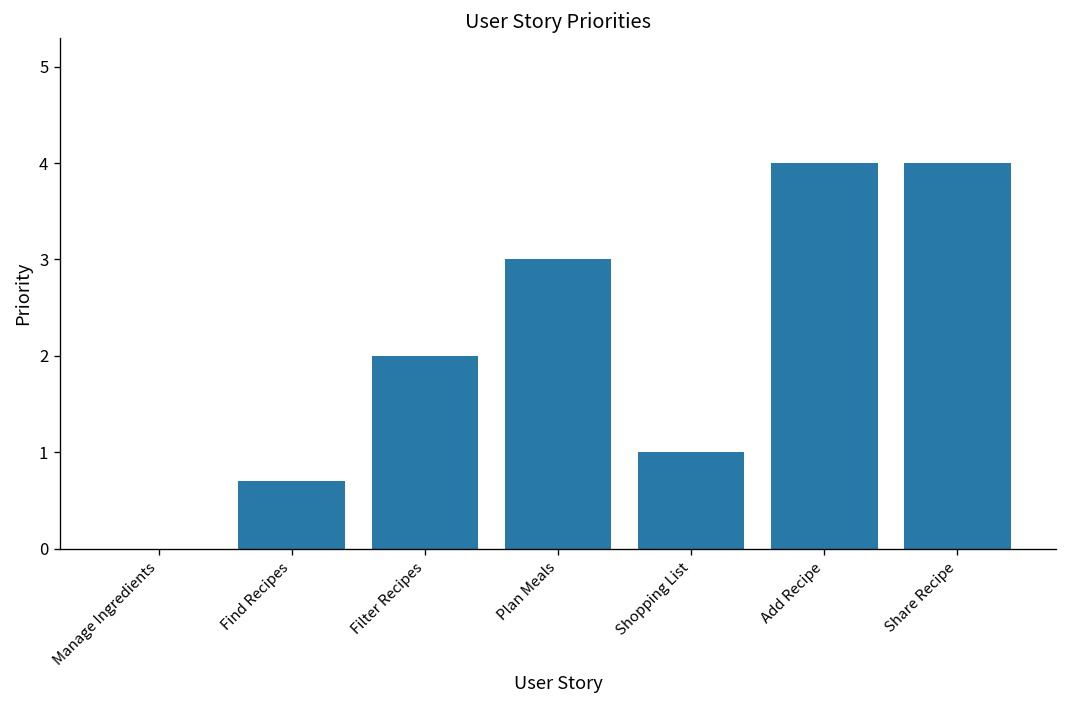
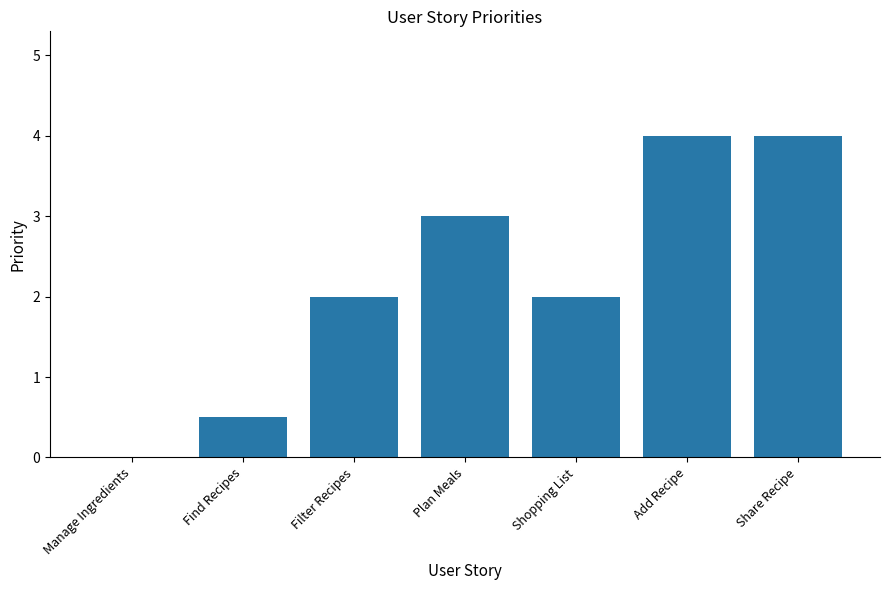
Find Recipes: 0.7 -> 0.5
Shopping List: 1 -> 2
